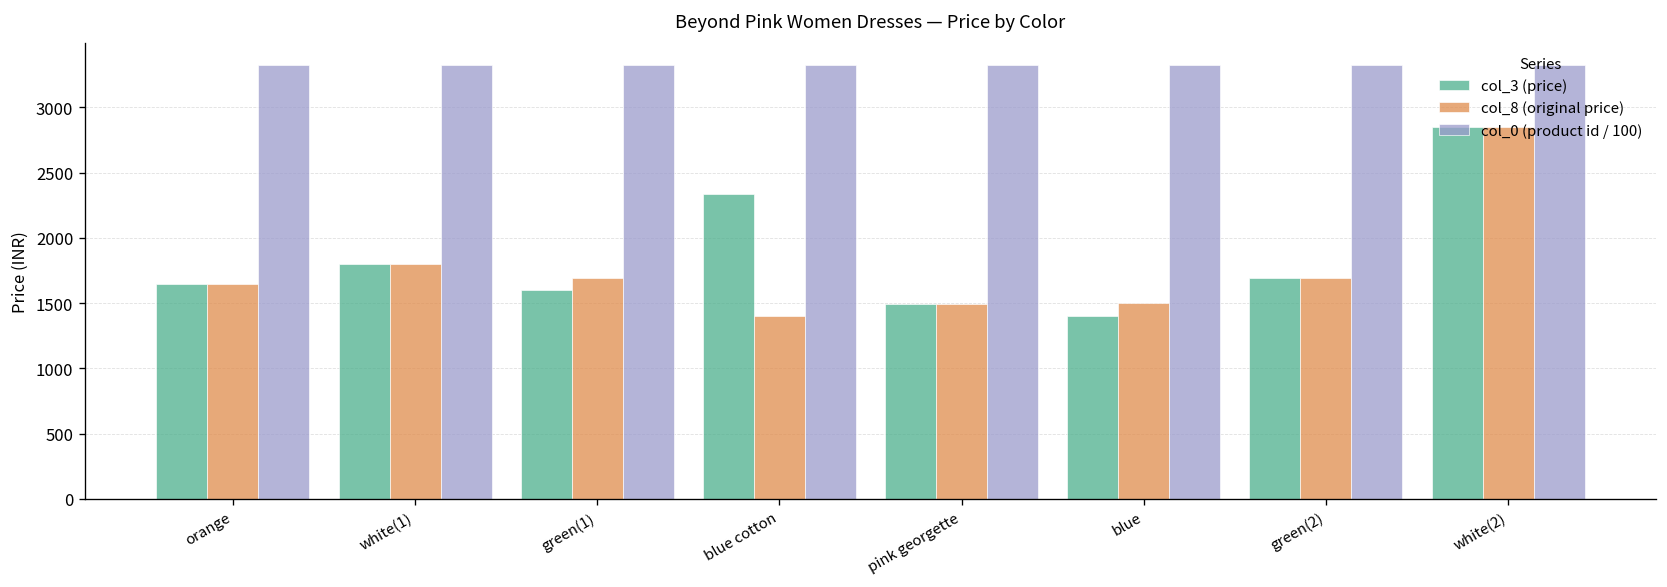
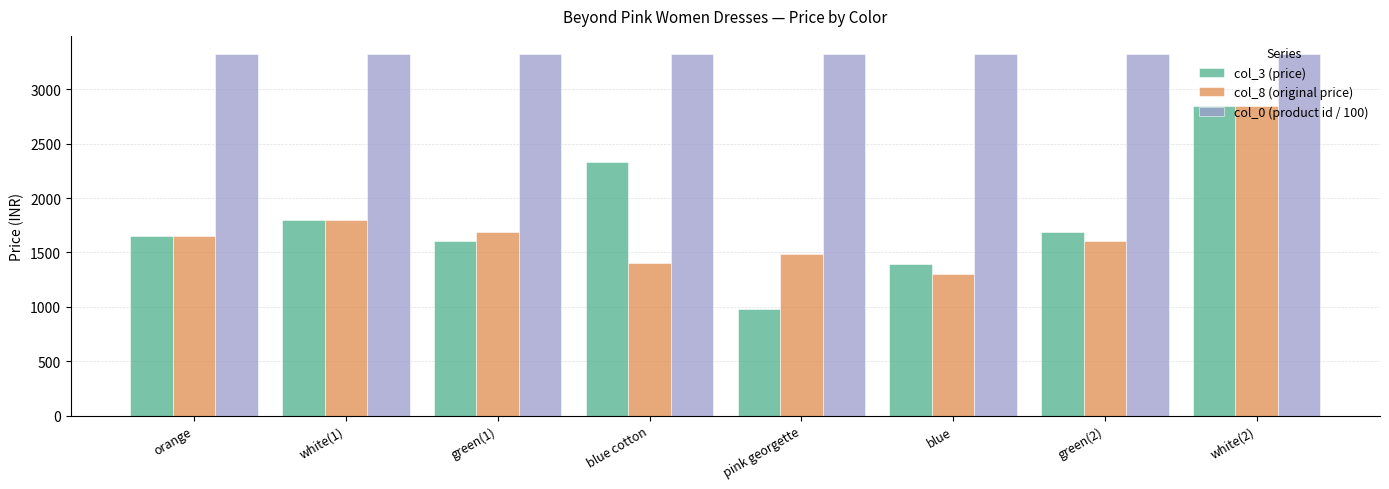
col_3 (price), pink georgette: 1490 -> 980
col_8 (original price), blue: 1500 -> 1300
col_8 (original price), green(2): 1690 -> 1600
